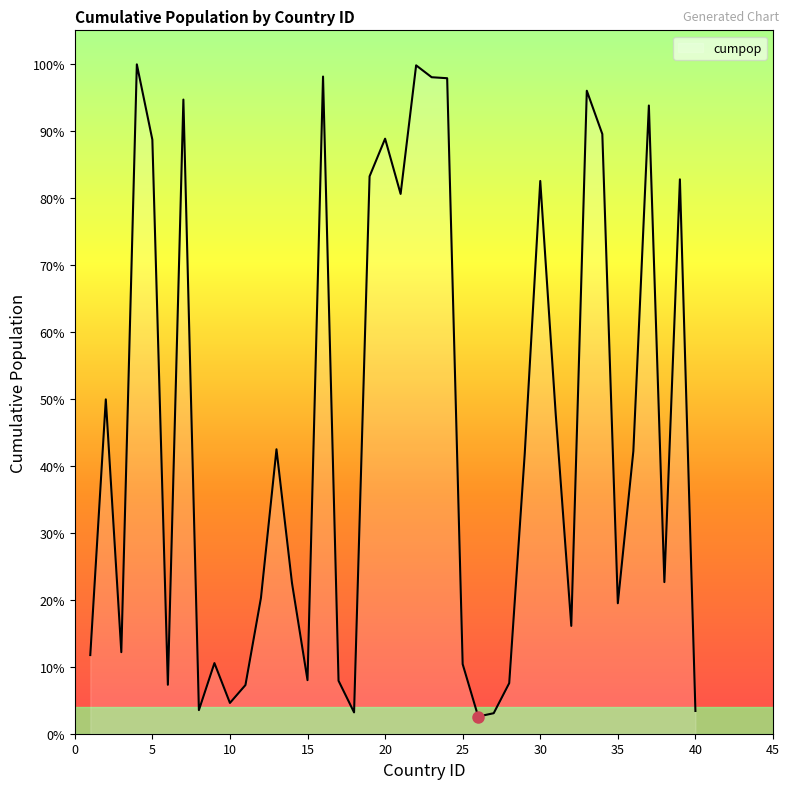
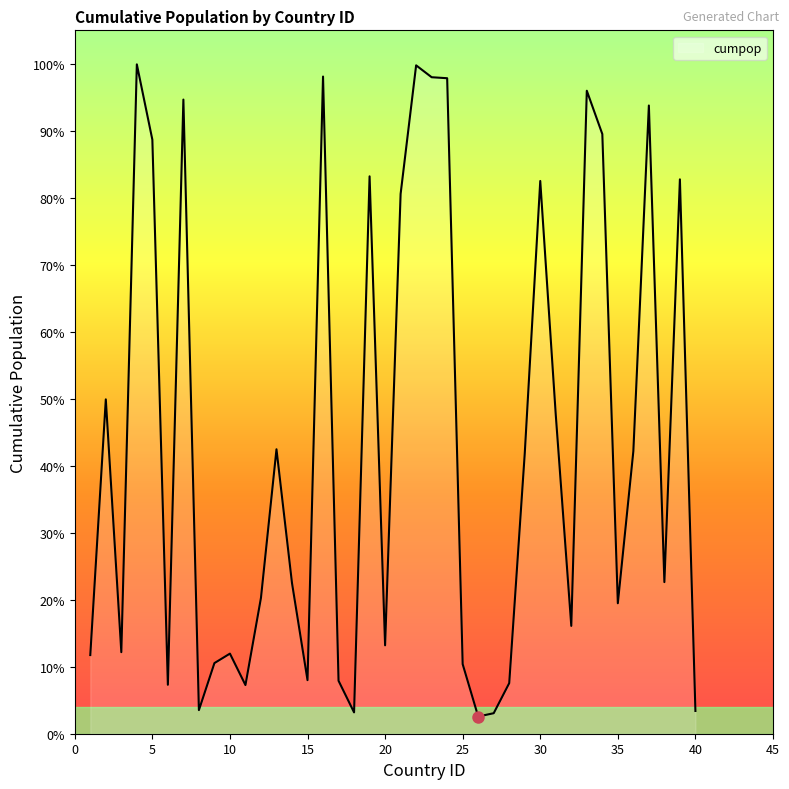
cumpop, 10: 5% -> 12%
cumpop, 20: 89% -> 13%
